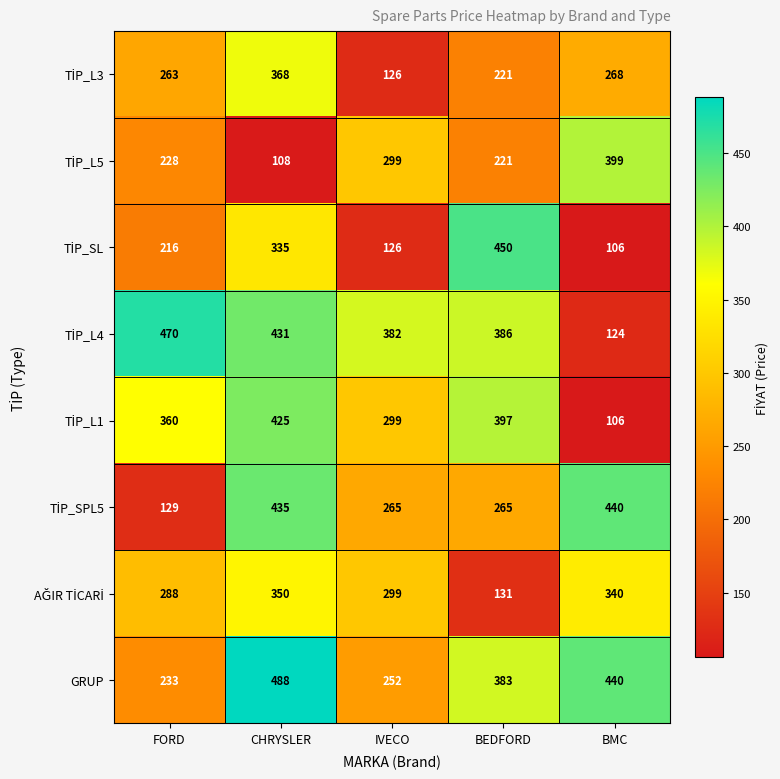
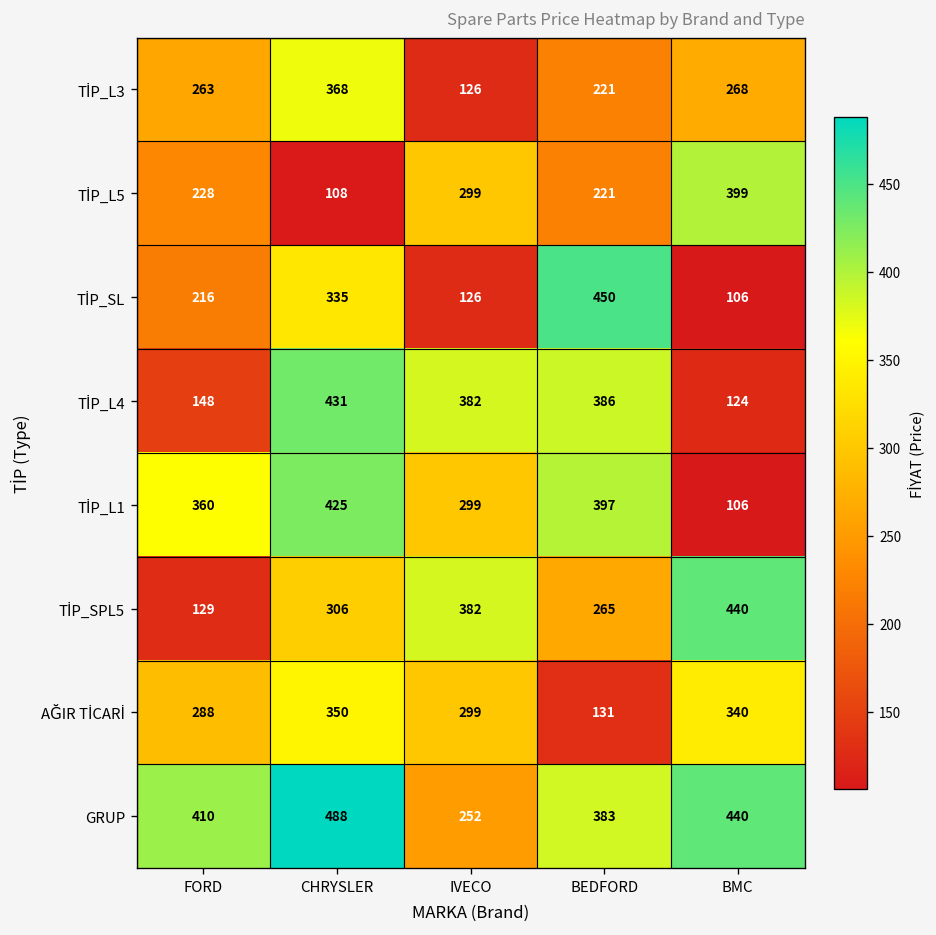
TİP_L4, FORD: 470 -> 148
TİP_SPL5, CHRYSLER: 435 -> 306
TİP_SPL5, IVECO: 265 -> 382
GRUP, FORD: 233 -> 410
